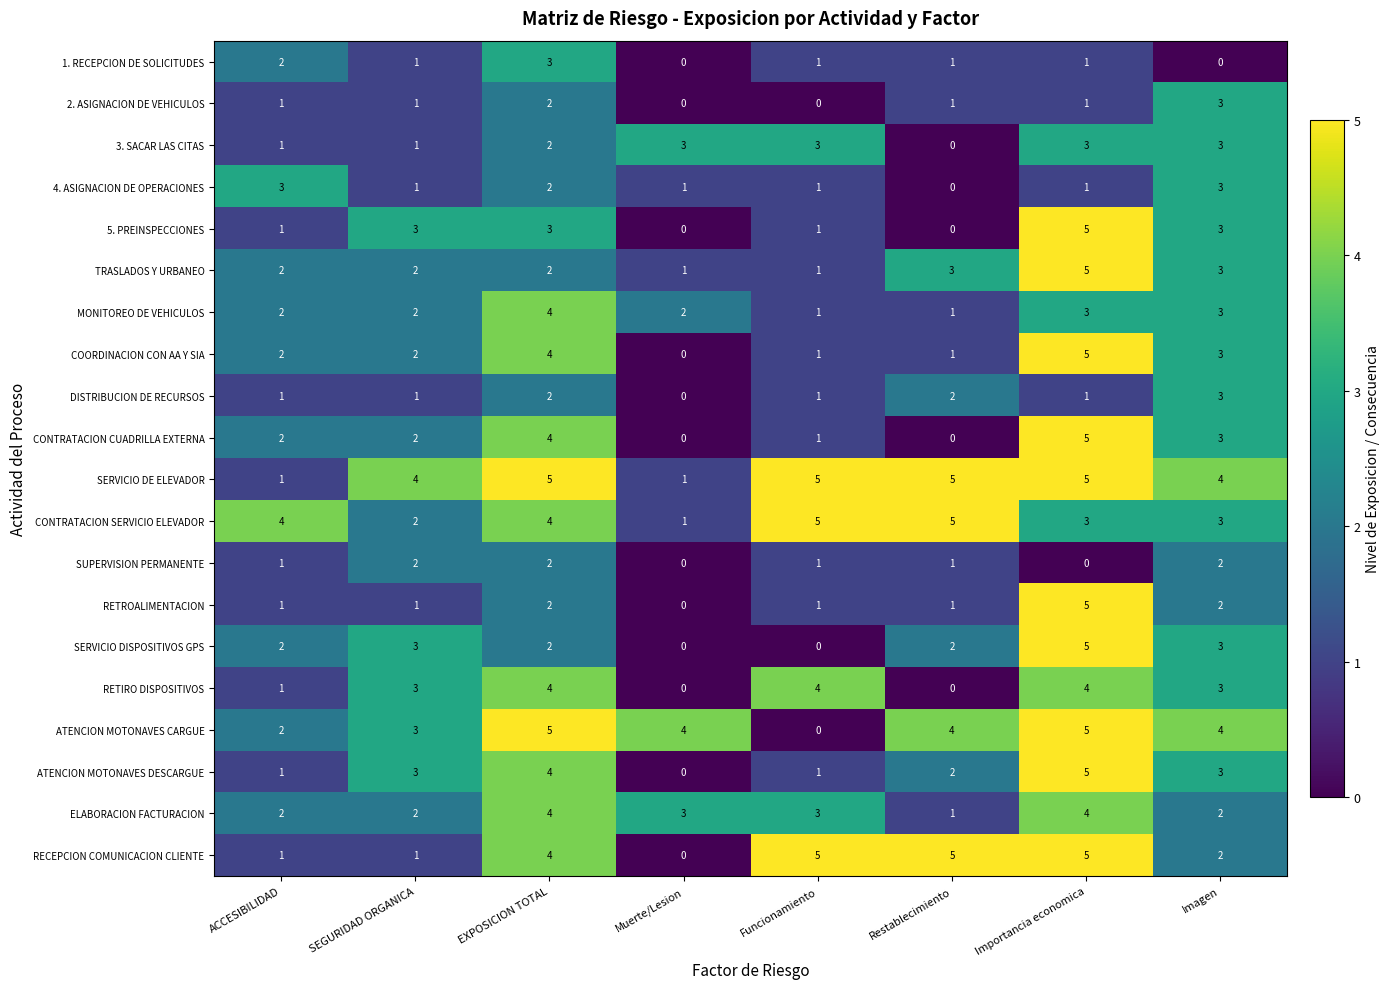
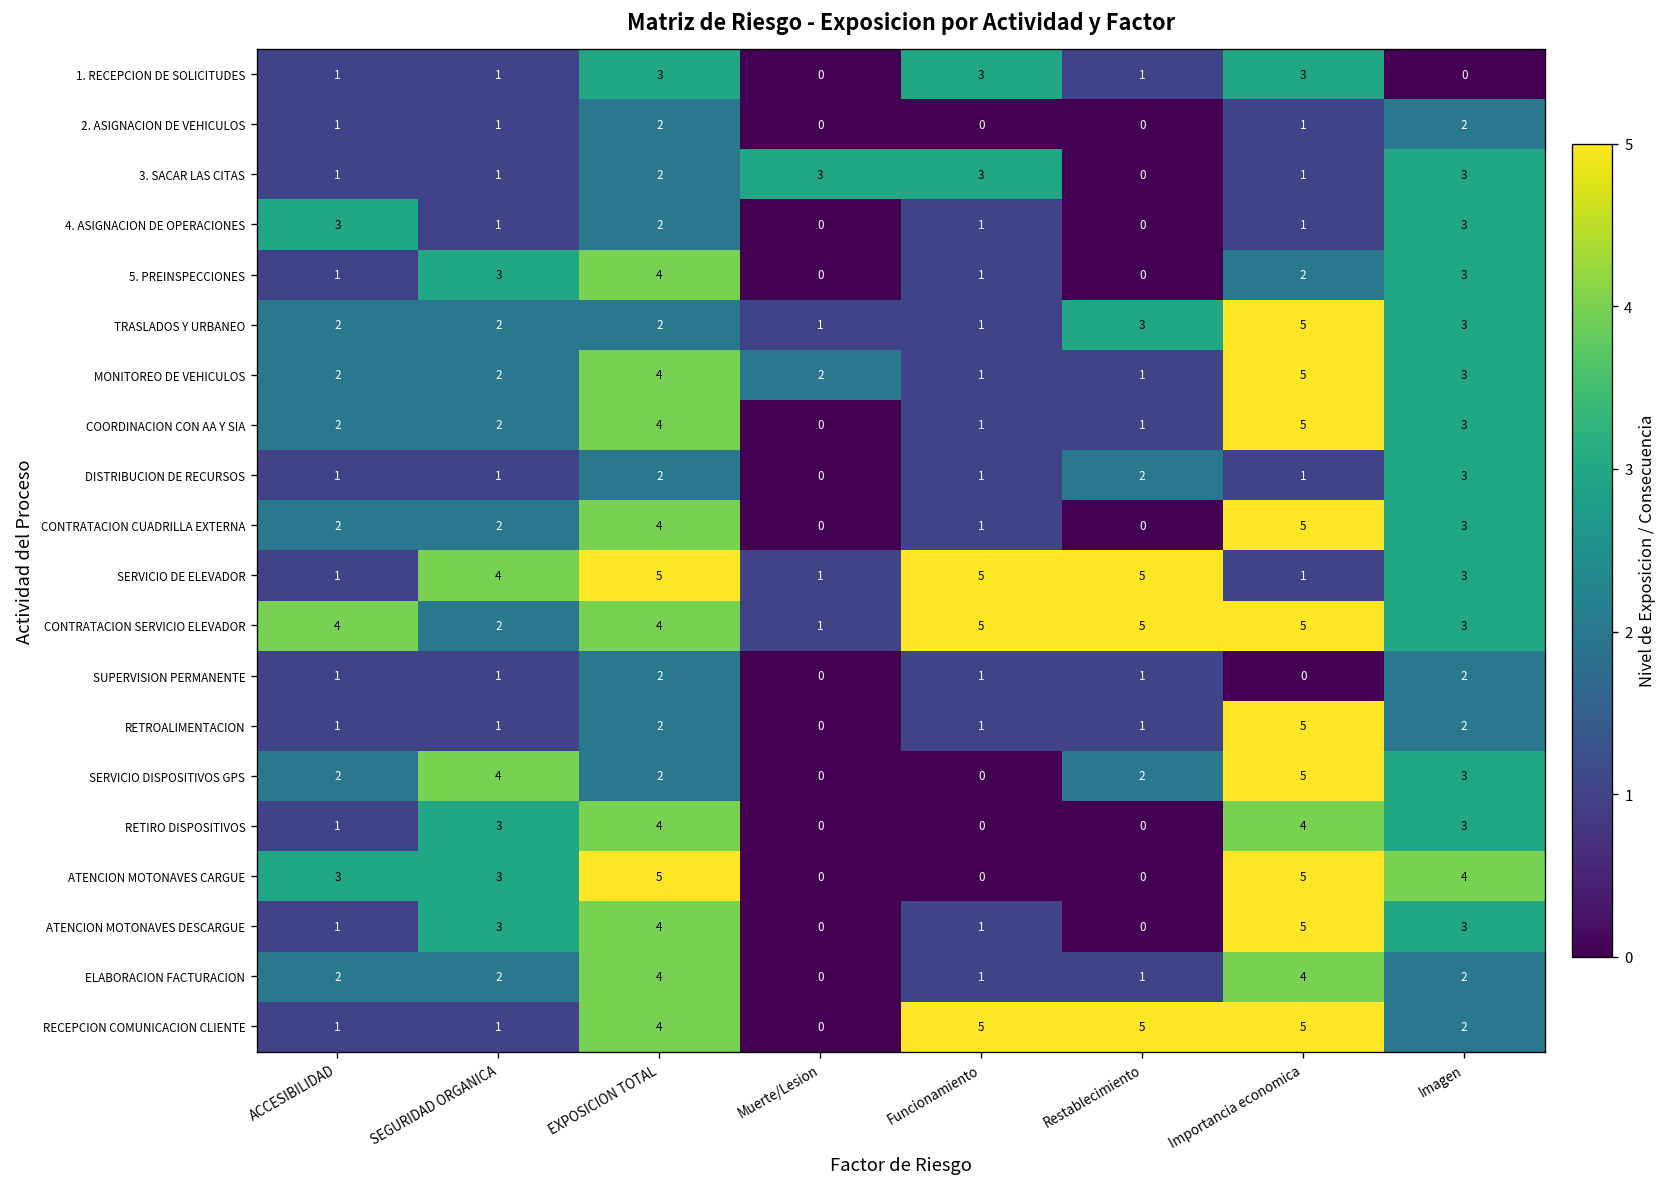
1. RECEPCION DE SOLICITUDES, ACCESIBILIDAD: 2 -> 1
1. RECEPCION DE SOLICITUDES, Funcionamiento: 1 -> 3
1. RECEPCION DE SOLICITUDES, Importancia economica: 1 -> 3
2. ASIGNACION DE VEHICULOS, Restablecimiento: 1 -> 0
2. ASIGNACION DE VEHICULOS, Imagen: 3 -> 2
3. SACAR LAS CITAS, Importancia economica: 3 -> 1
4. ASIGNACION DE OPERACIONES, Muerte/Lesion: 1 -> 0
5. PREINSPECCIONES, EXPOSICION TOTAL: 3 -> 4
5. PREINSPECCIONES, Importancia economica: 5 -> 2
MONITOREO DE VEHICULOS, Importancia economica: 3 -> 5
SERVICIO DE ELEVADOR, Importancia economica: 5 -> 1
SERVICIO DE ELEVADOR, Imagen: 4 -> 3
CONTRATACION SERVICIO ELEVADOR, Importancia economica: 3 -> 5
SUPERVISION PERMANENTE, SEGURIDAD ORGANICA: 2 -> 1
SERVICIO DISPOSITIVOS GPS, SEGURIDAD ORGANICA: 3 -> 4
RETIRO DISPOSITIVOS, Funcionamiento: 4 -> 0
ATENCION MOTONAVES CARGUE, ACCESIBILIDAD: 2 -> 3
ATENCION MOTONAVES CARGUE, Muerte/Lesion: 4 -> 0
ATENCION MOTONAVES CARGUE, Restablecimiento: 4 -> 0
ATENCION MOTONAVES DESCARGUE, Restablecimiento: 2 -> 0
ELABORACION FACTURACION, Muerte/Lesion: 3 -> 0
ELABORACION FACTURACION, Funcionamiento: 3 -> 1
